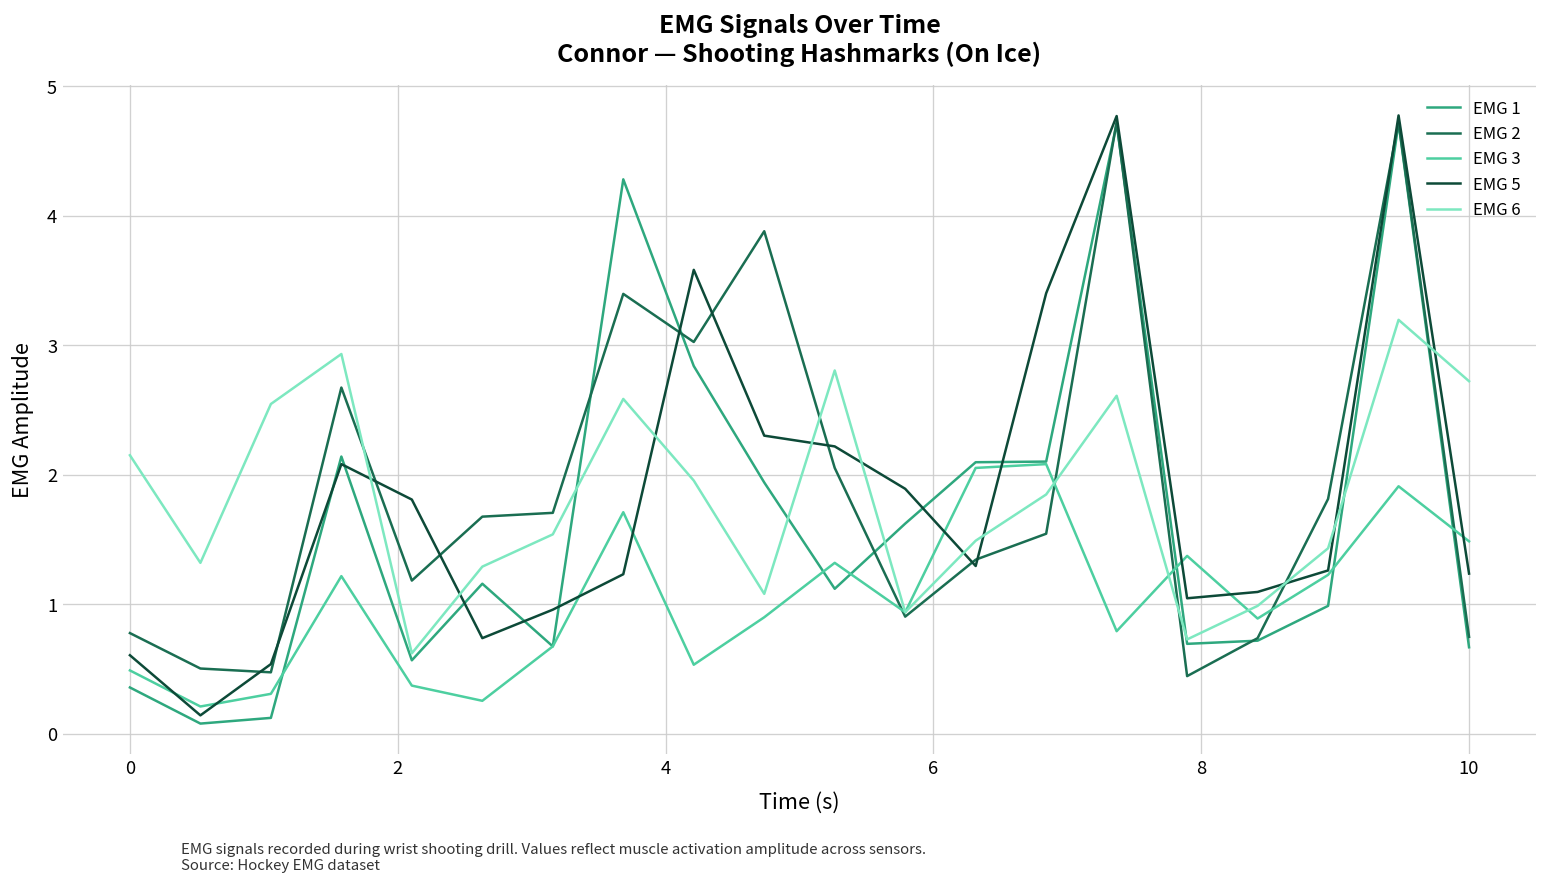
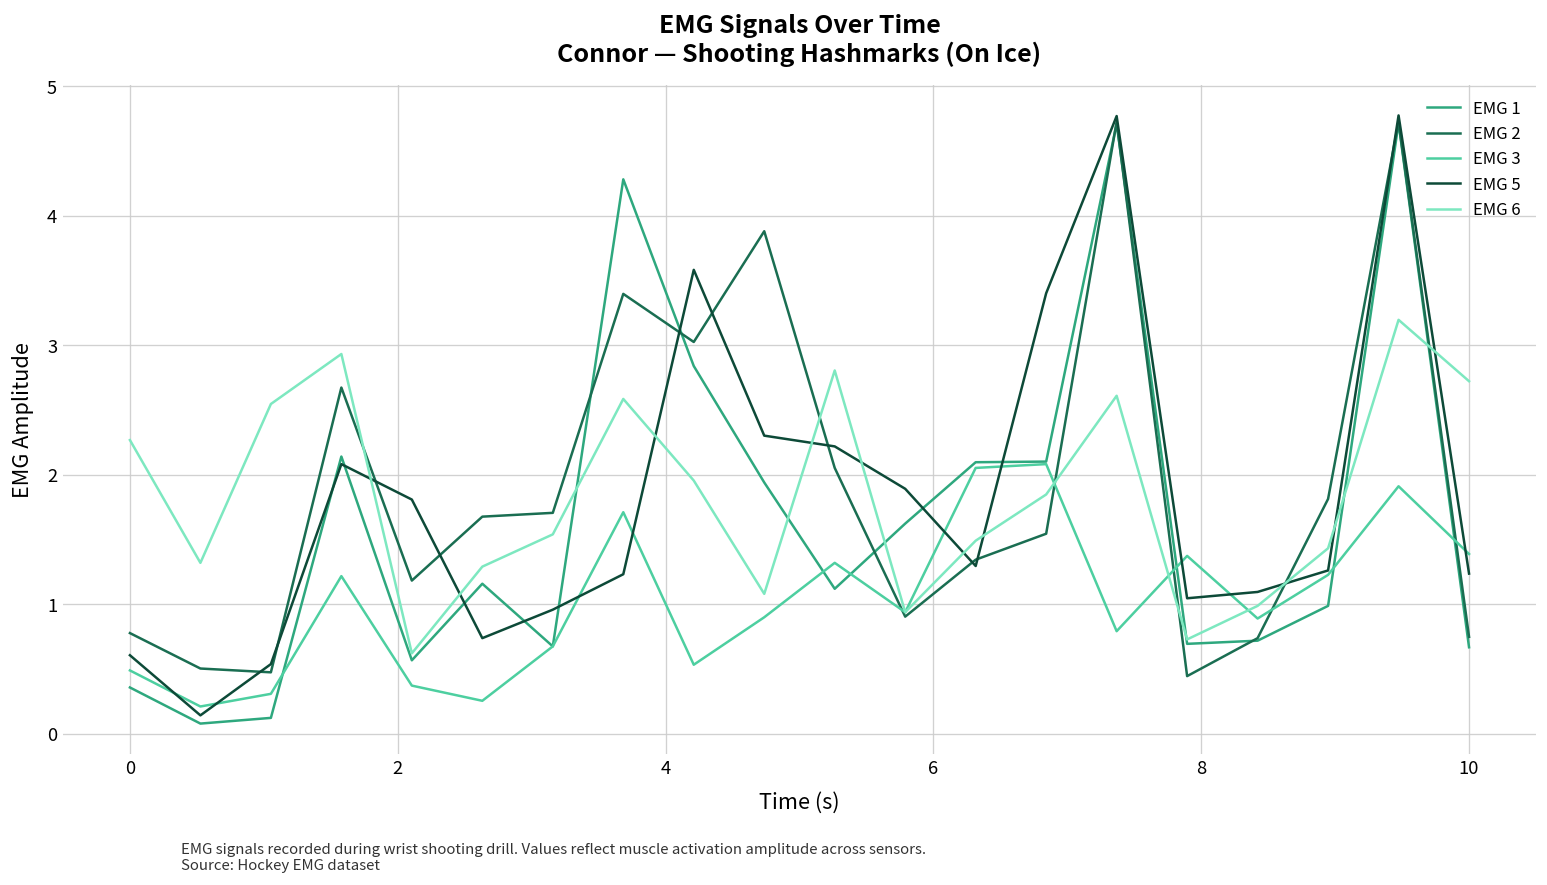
EMG 6, 0: 2.15 -> 2.27
EMG 3, 10: 1.49 -> 1.39
